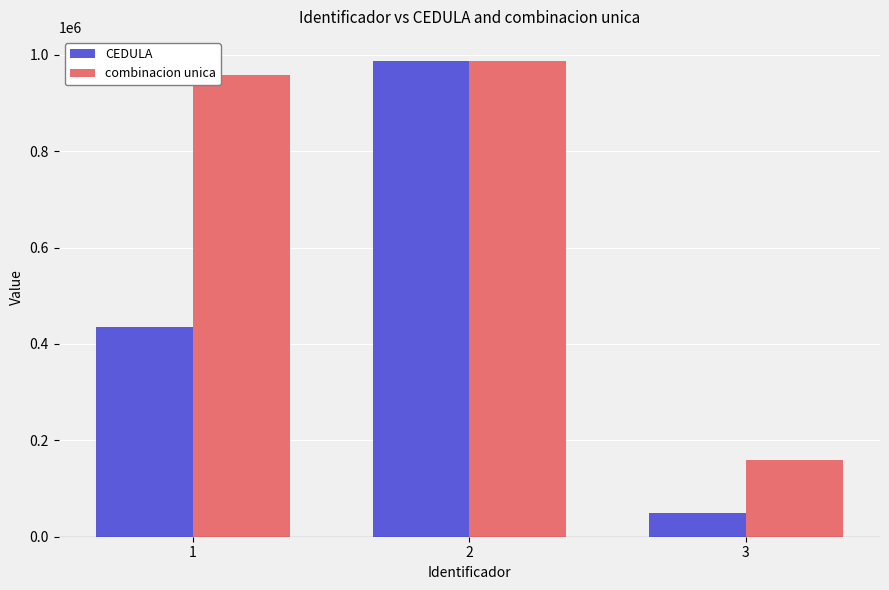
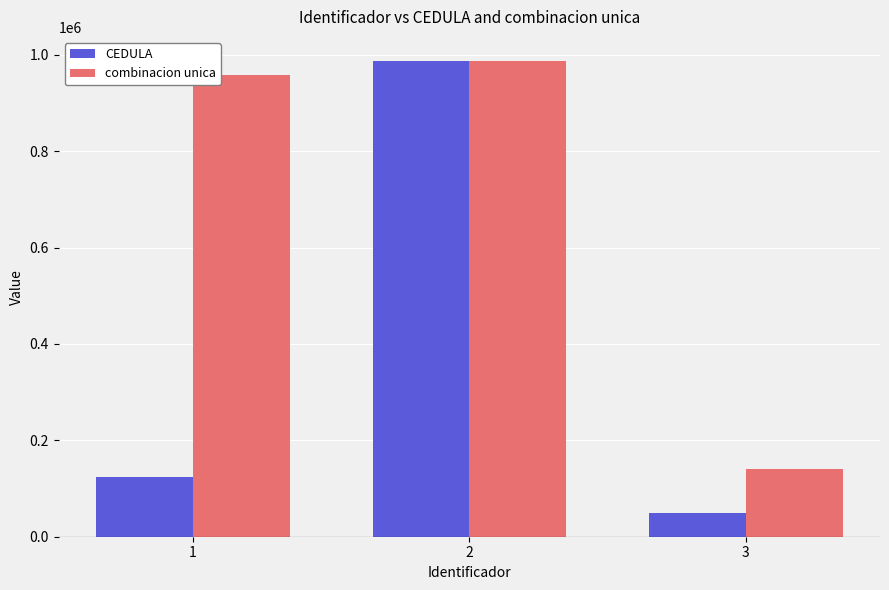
CEDULA, 1: 430000 -> 120000
combinacion unica, 3: 160000 -> 140000
